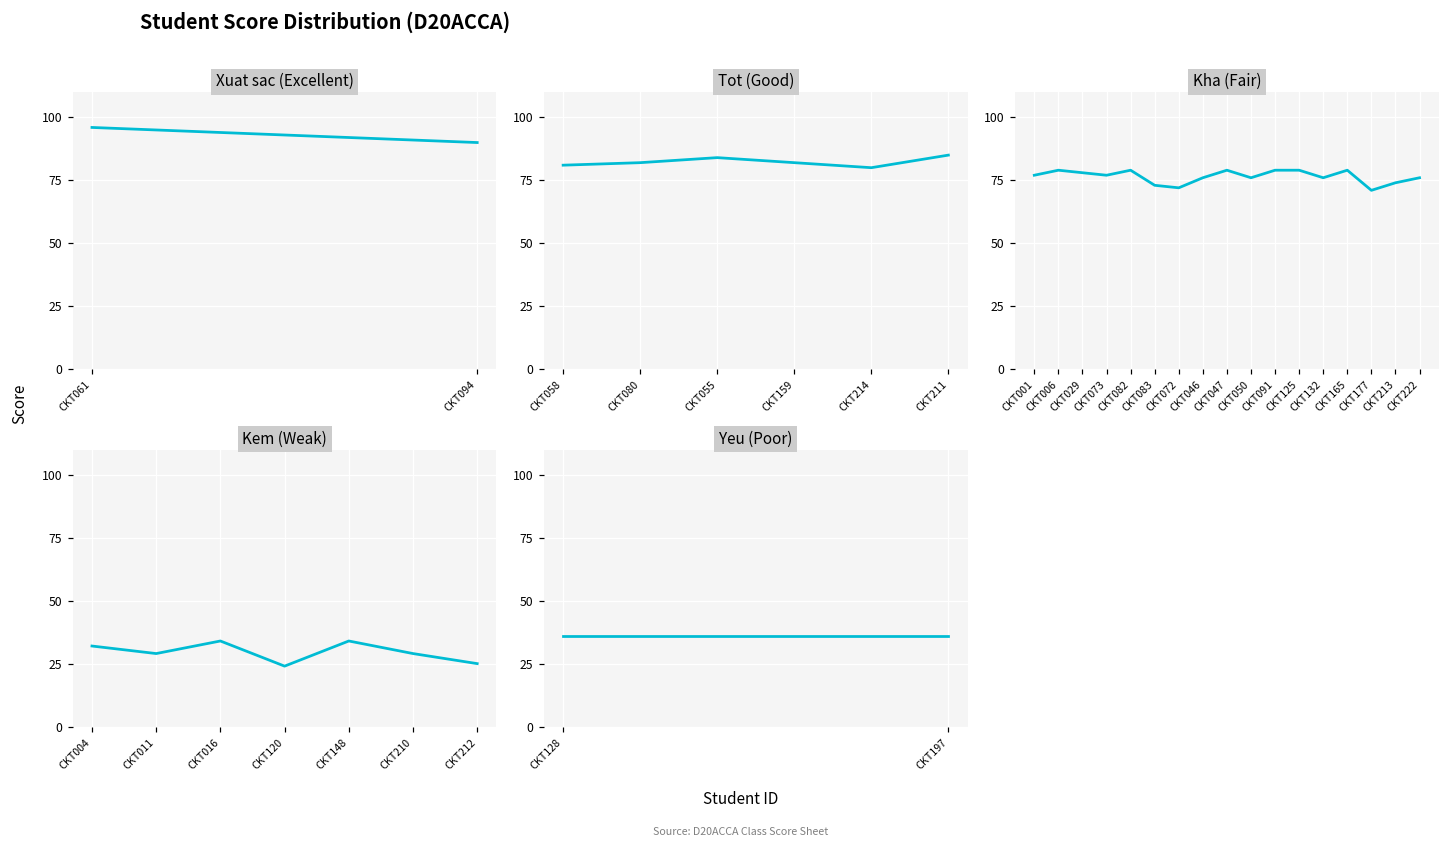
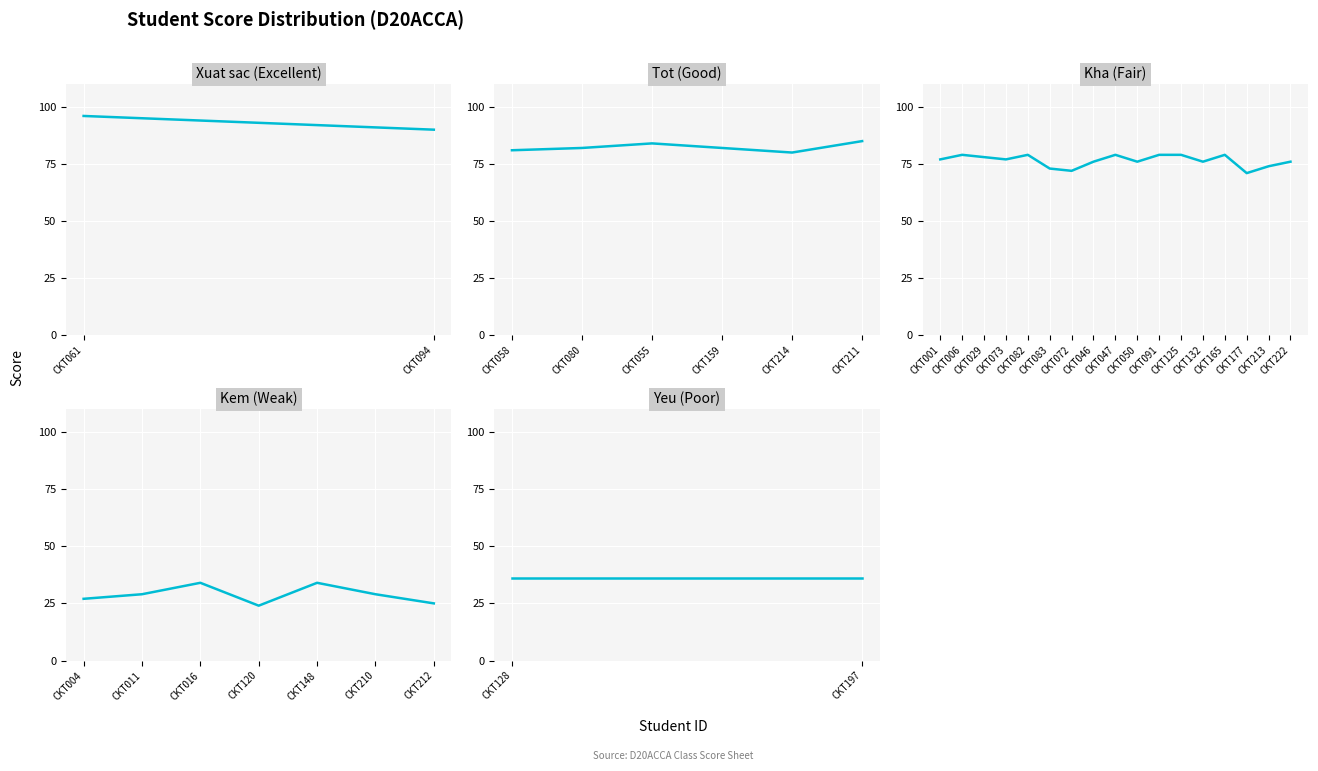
Kem (Weak), CKT004: 32 -> 27
